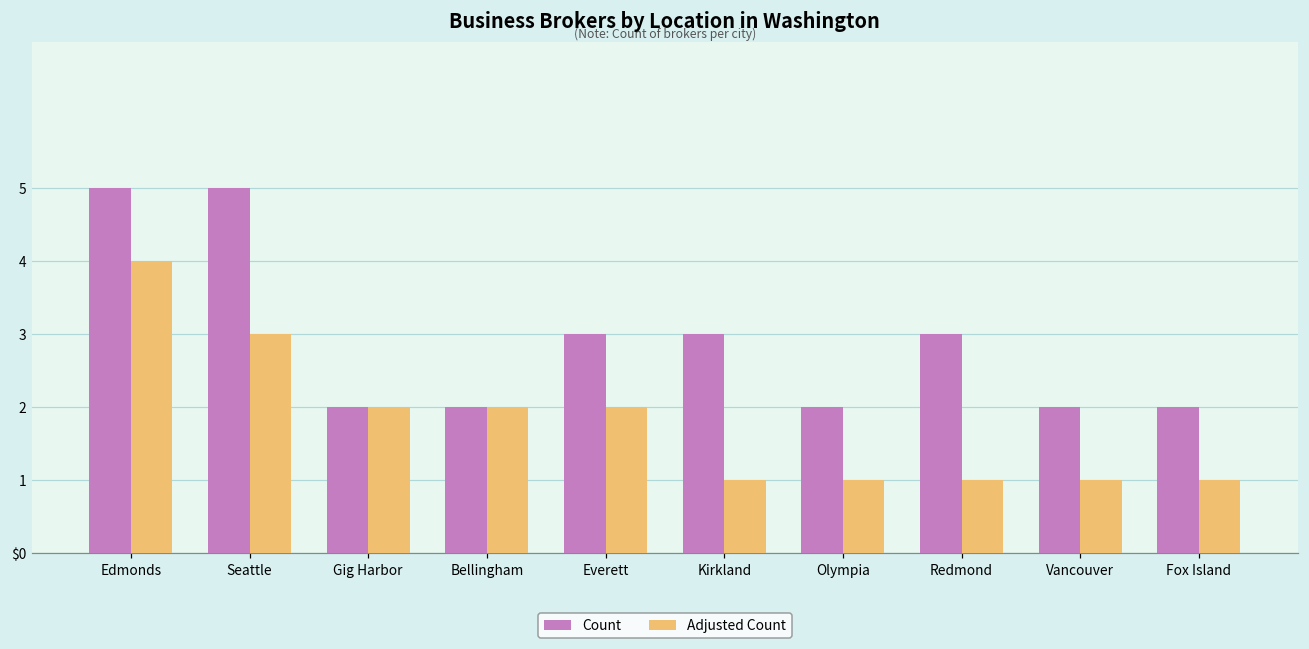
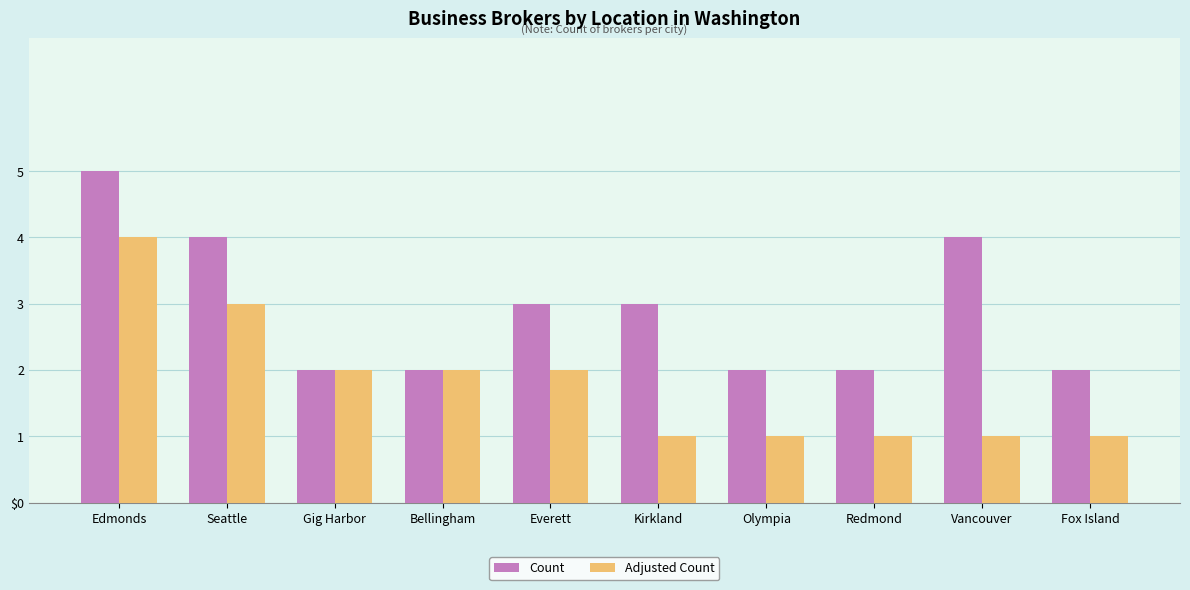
Count, Seattle: 5 -> 4
Count, Redmond: 3 -> 2
Count, Vancouver: 2 -> 4
